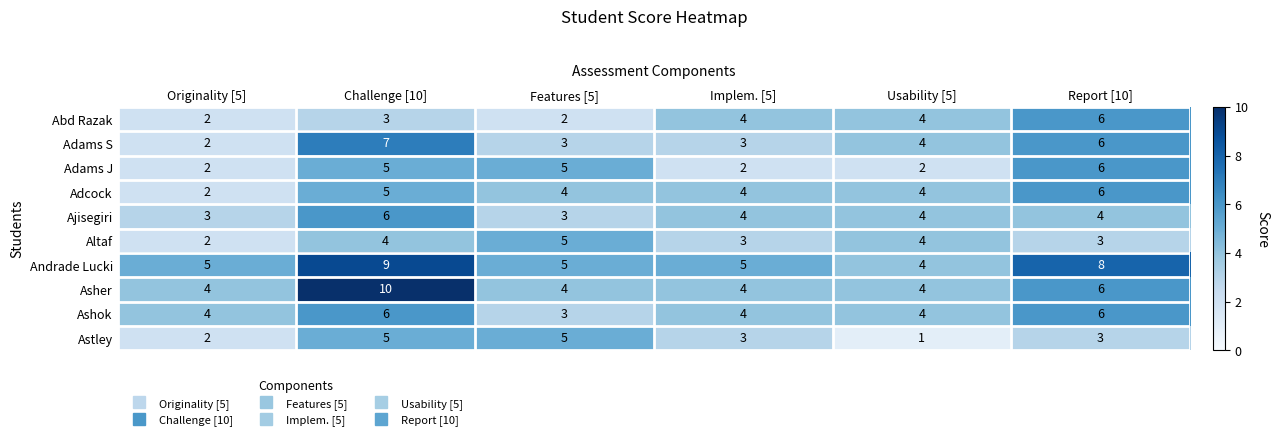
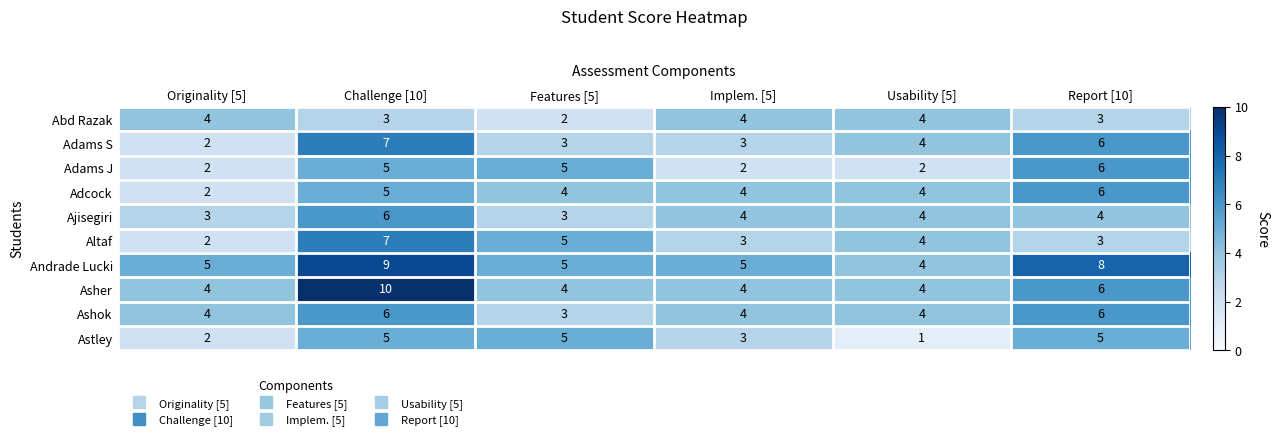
Abd Razak, Originality [5]: 2 -> 4
Abd Razak, Report [10]: 6 -> 3
Altaf, Challenge [10]: 4 -> 7
Astley, Report [10]: 3 -> 5
